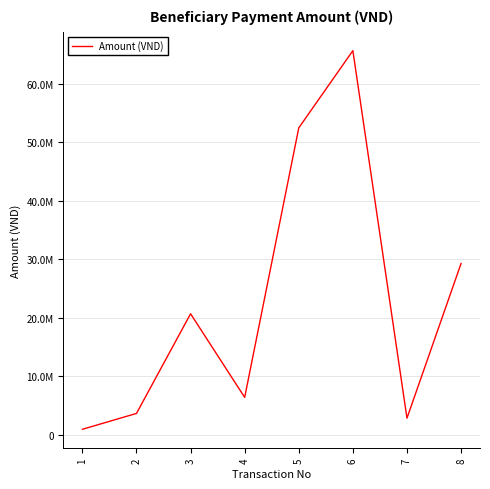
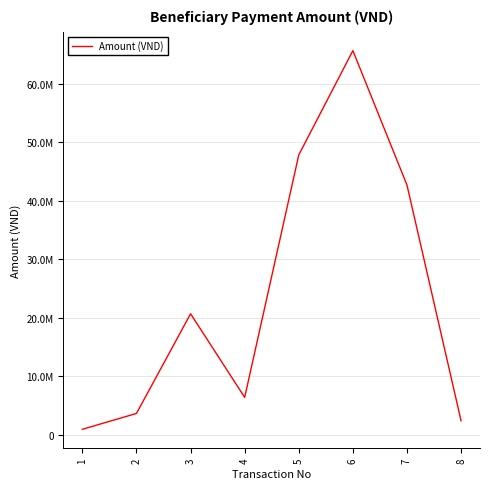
5: 52000000 -> 48000000
7: 3000000 -> 43000000
8: 29000000 -> 2000000
